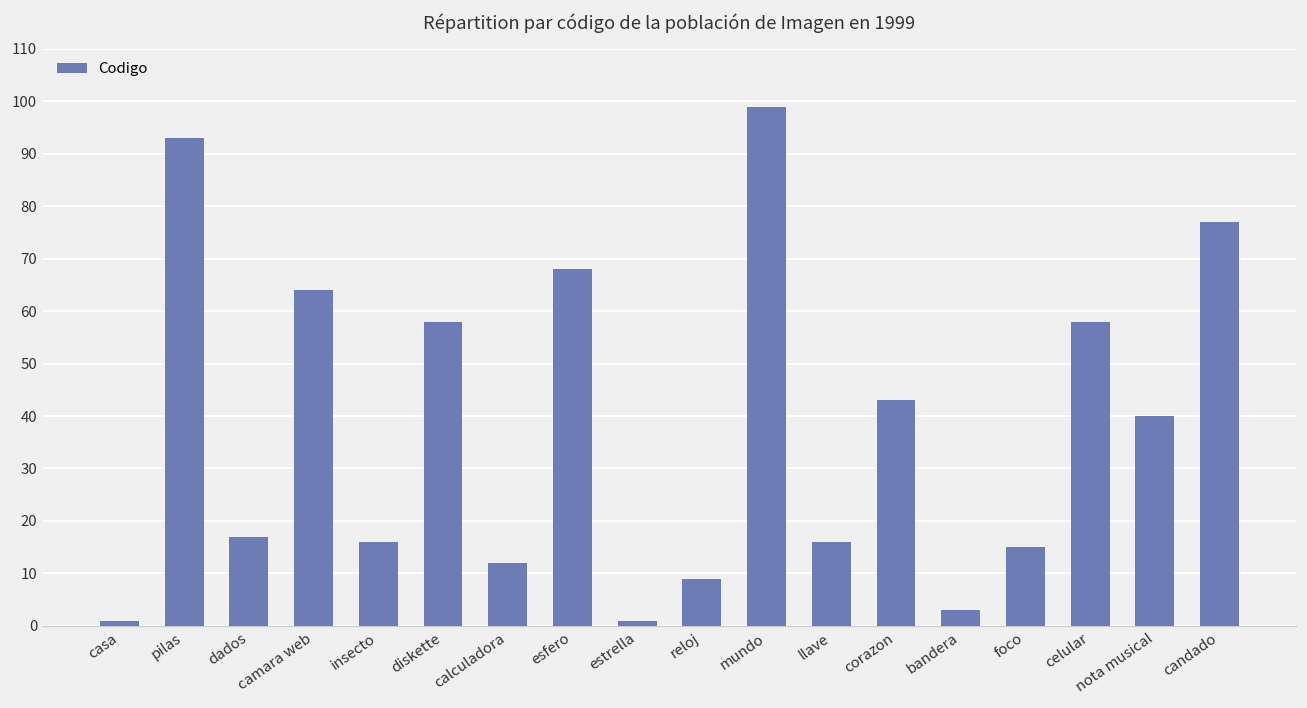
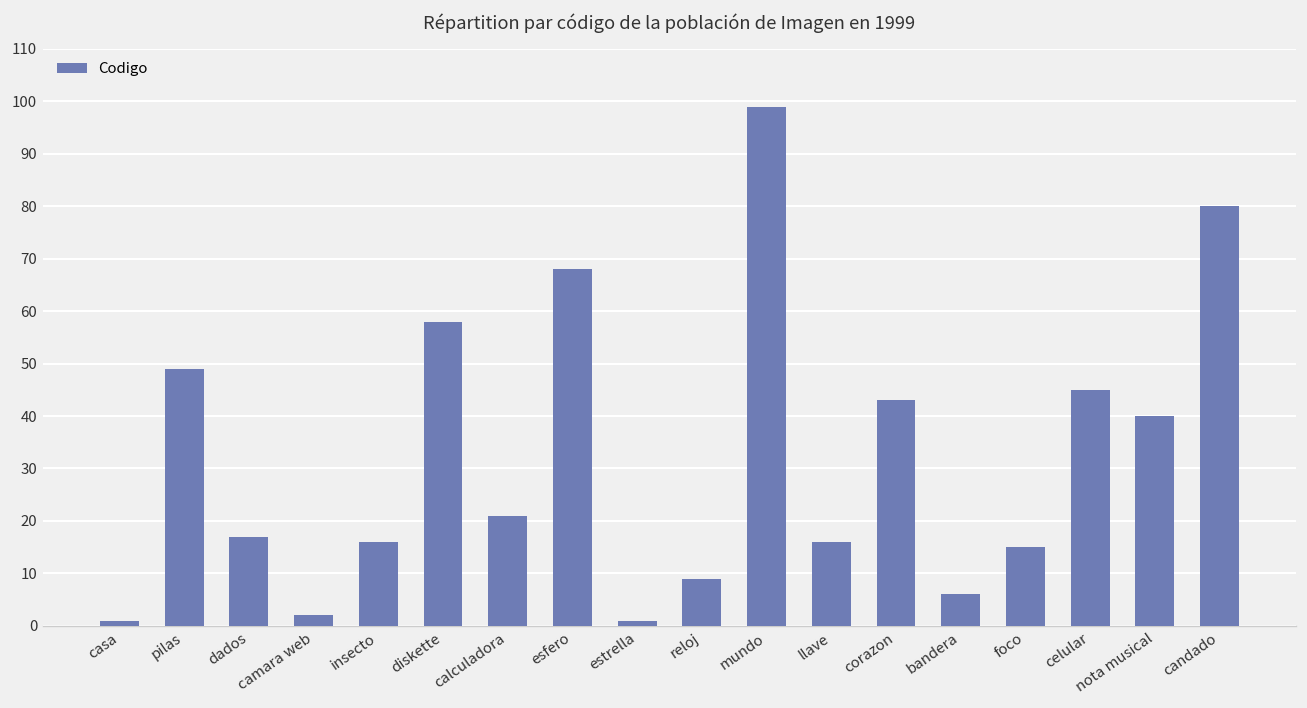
pilas: 93 -> 49
camara web: 64 -> 2
calculadora: 12 -> 21
bandera: 3 -> 6
celular: 58 -> 45
candado: 77 -> 80
